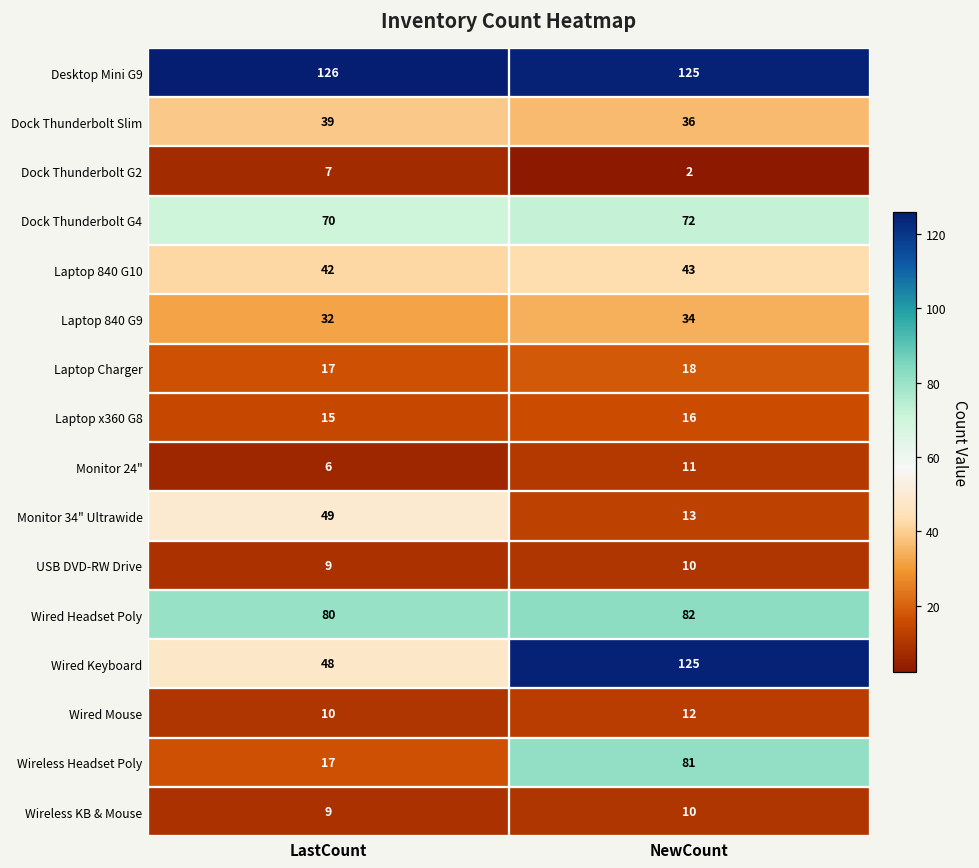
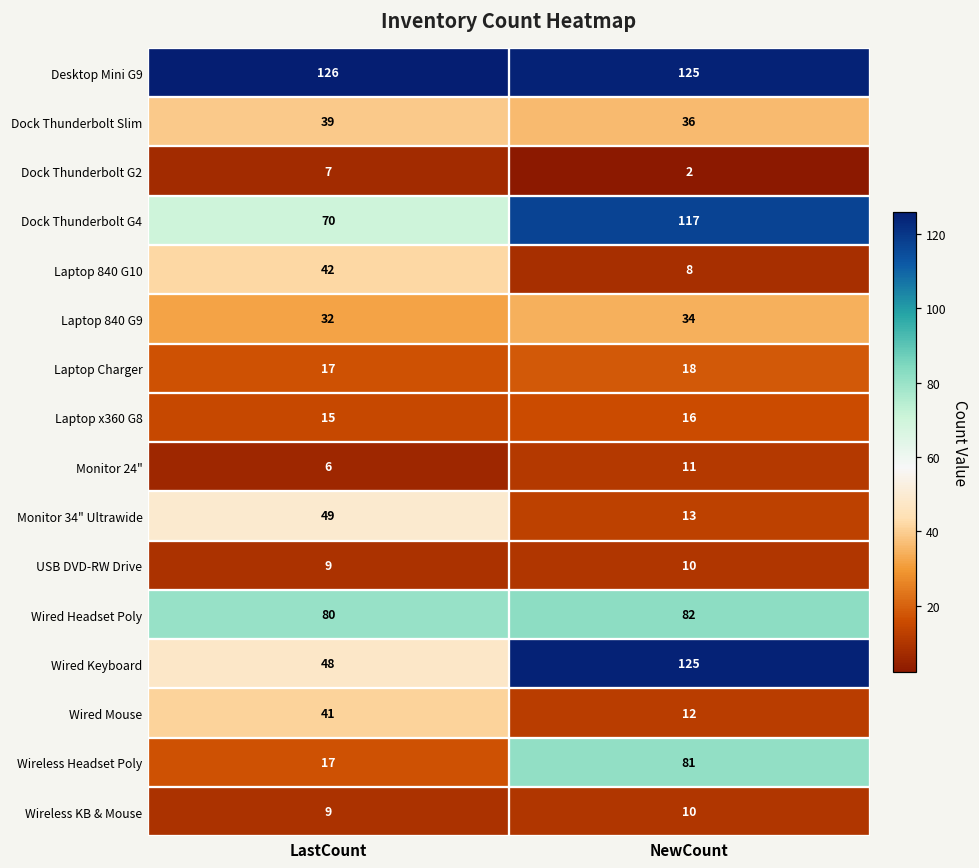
Dock Thunderbolt G4, NewCount: 72 -> 117
Laptop 840 G10, NewCount: 43 -> 8
Wired Mouse, LastCount: 10 -> 41
